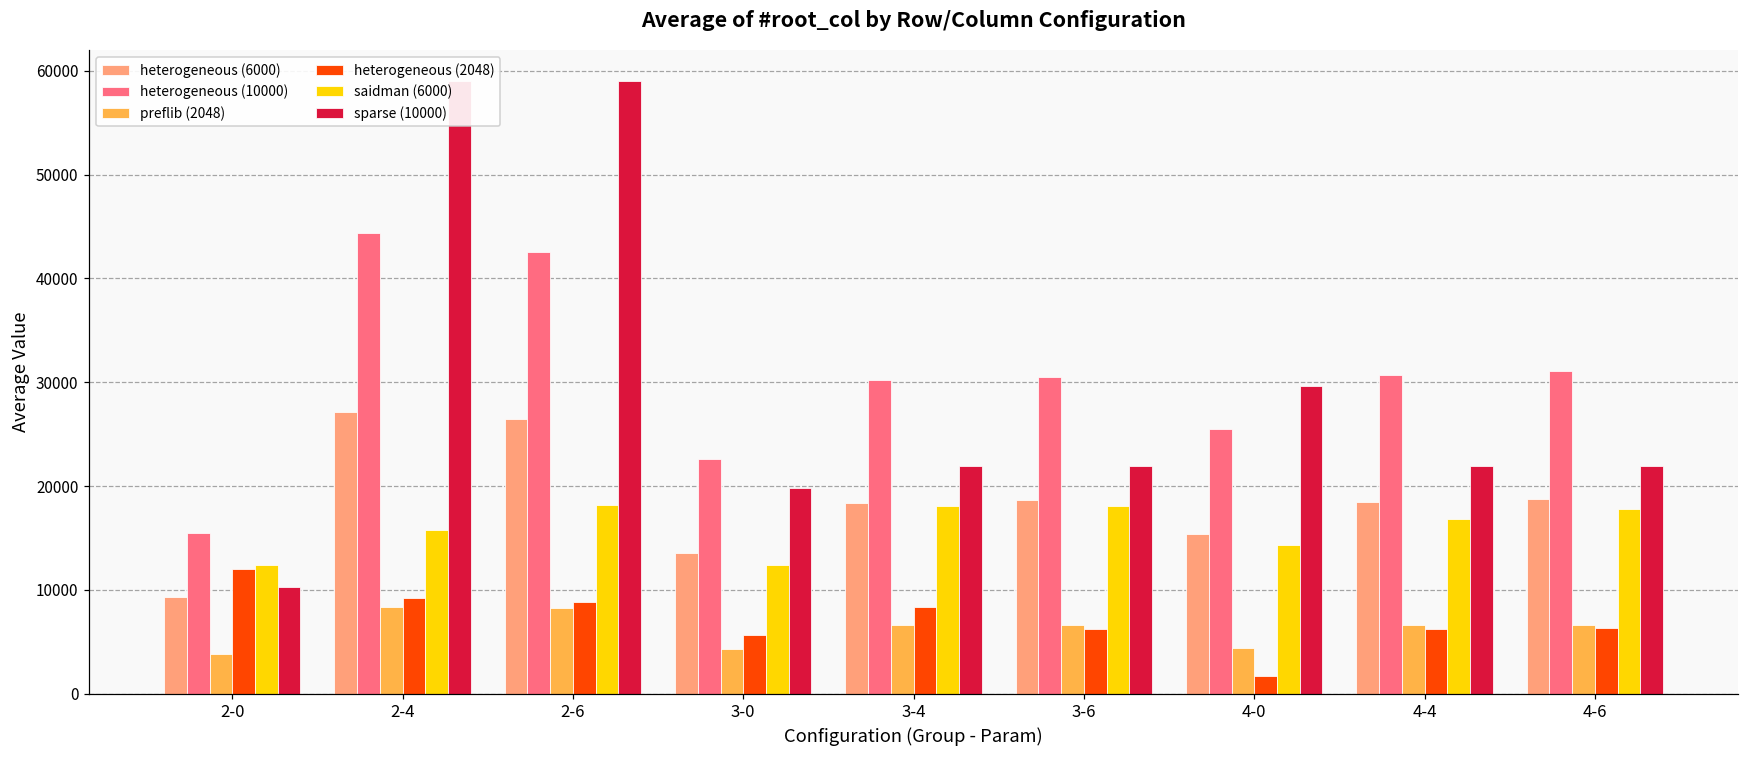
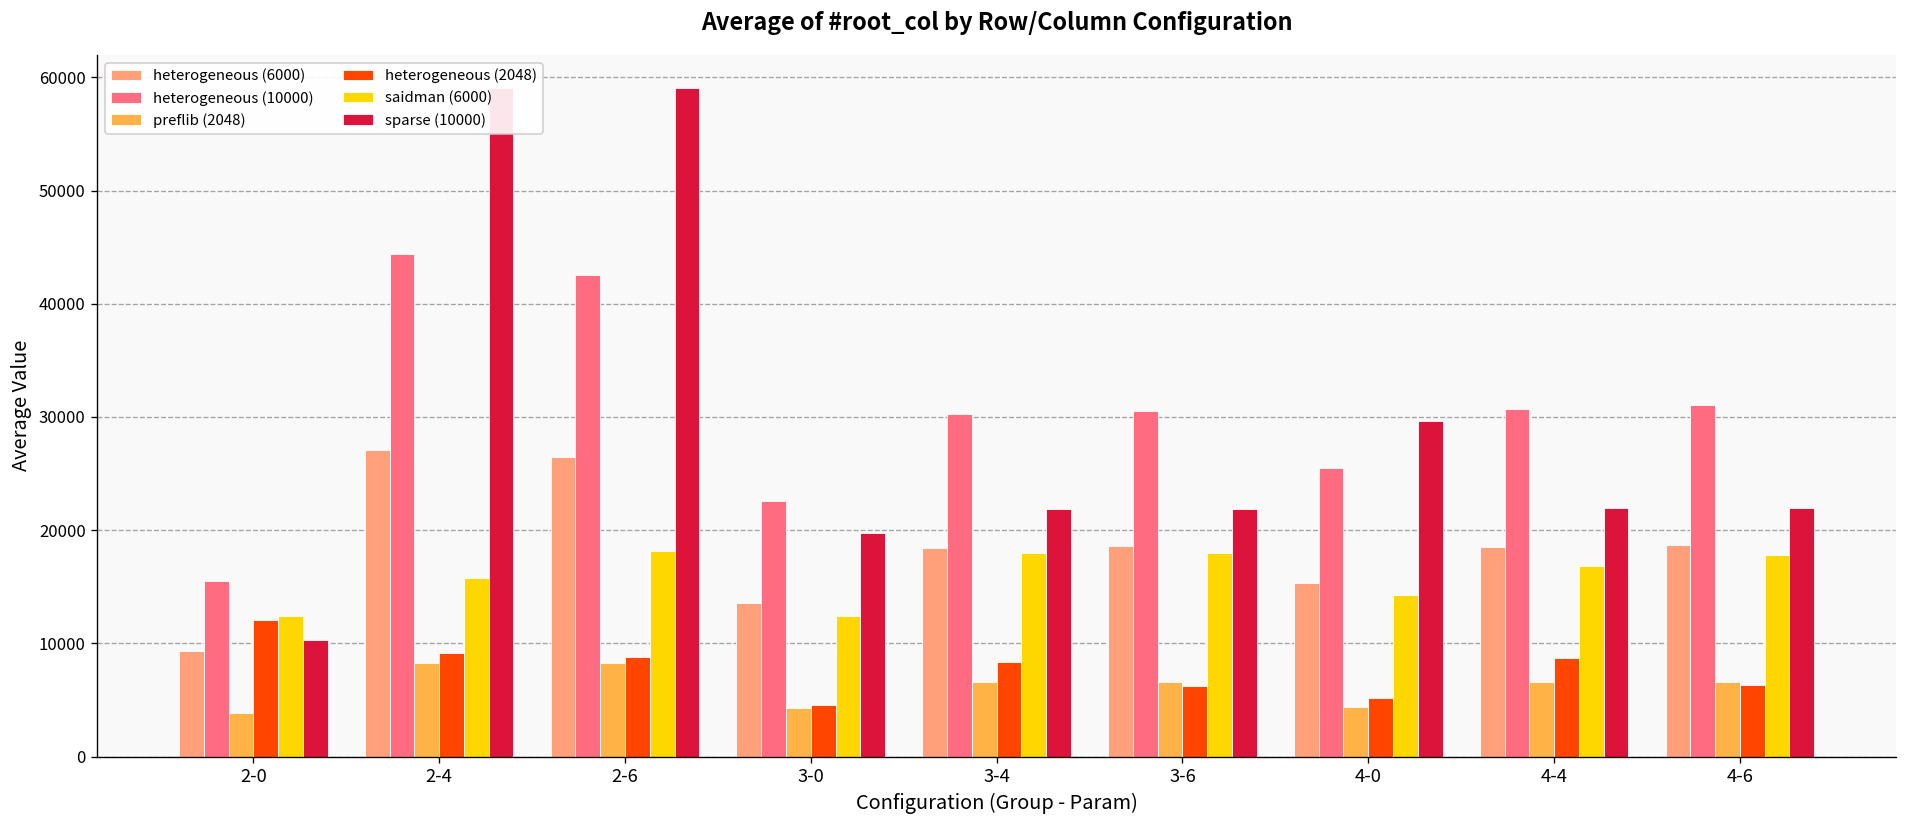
heterogeneous (2048), 3-0: 6000 -> 5000
heterogeneous (2048), 4-0: 2000 -> 5000
heterogeneous (2048), 4-4: 6000 -> 9000
